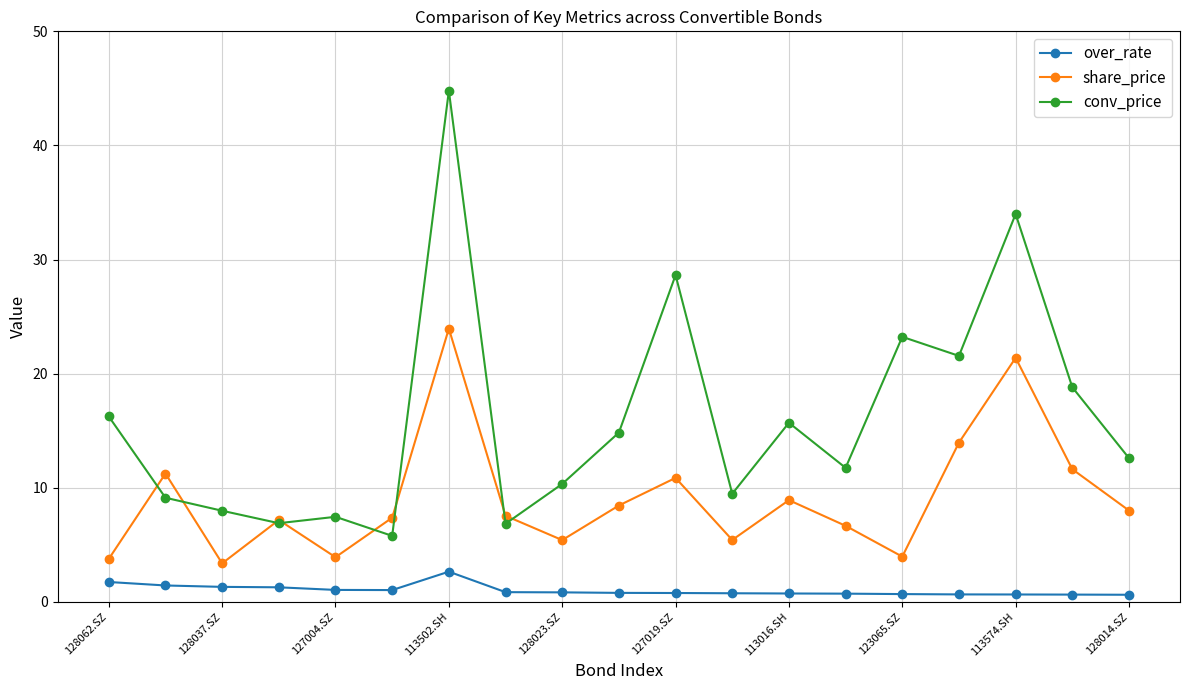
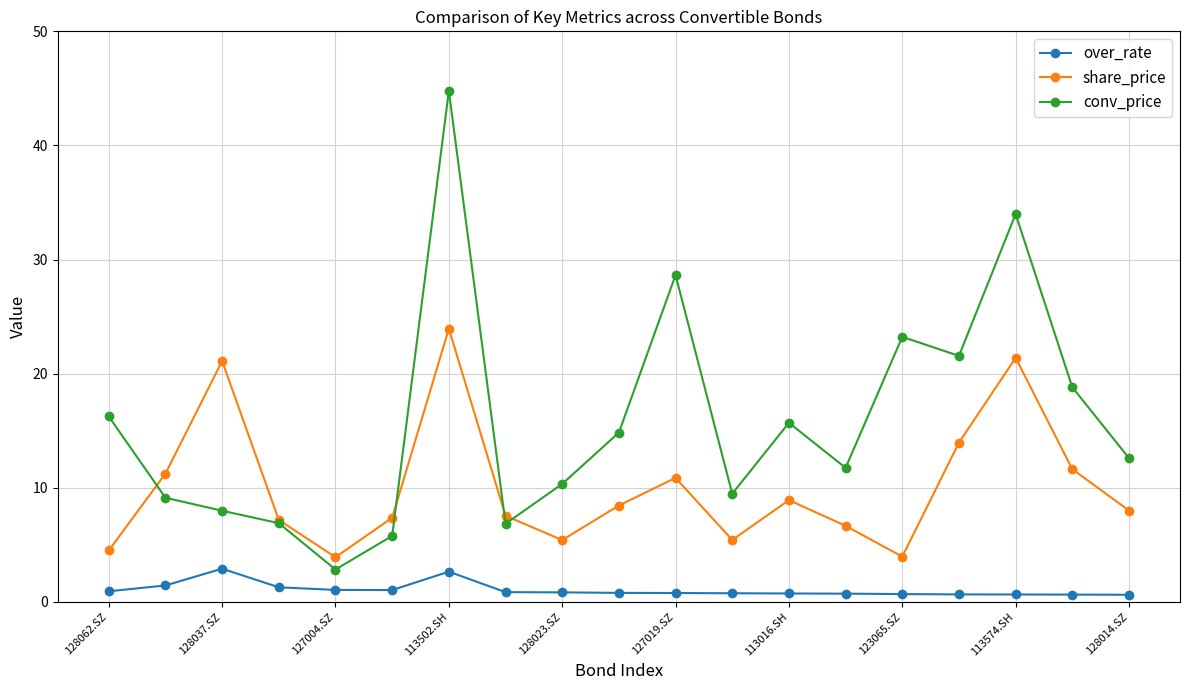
over_rate, 128062.SZ: 1.7 -> 0.9
share_price, 128062.SZ: 3.8 -> 4.5
over_rate, 128037.SZ: 1.3 -> 2.9
share_price, 128037.SZ: 3.4 -> 21.1
conv_price, 127004.SZ: 7.5 -> 2.8
